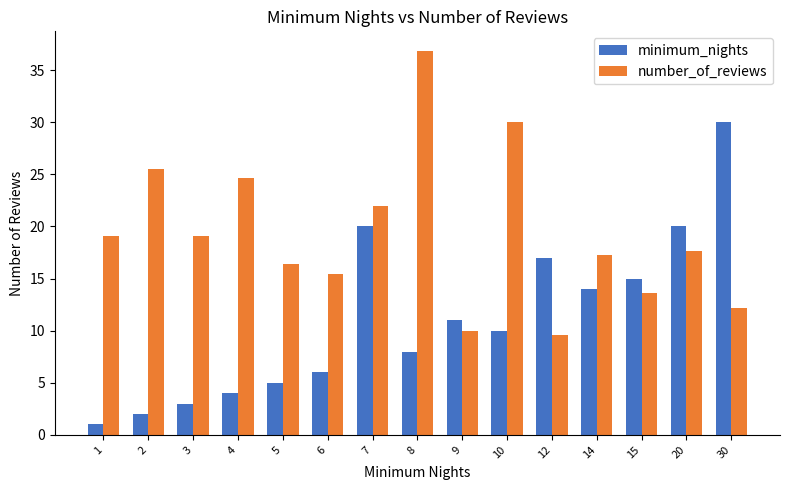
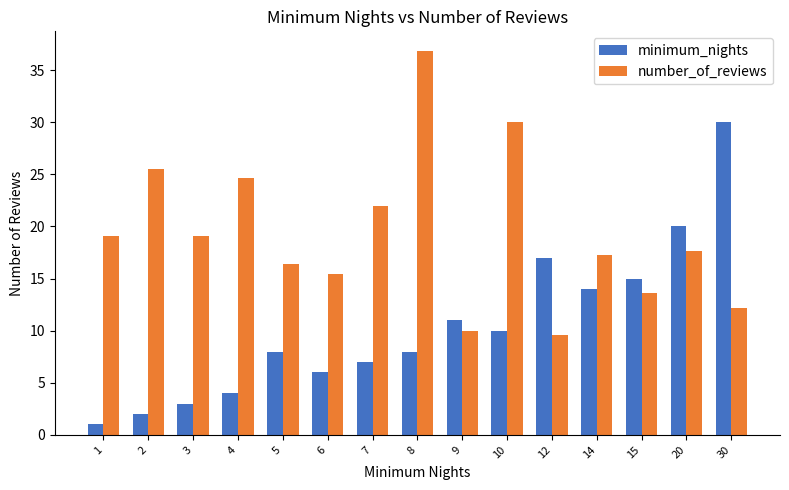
minimum_nights, 5: 5 -> 8
minimum_nights, 7: 20 -> 7
